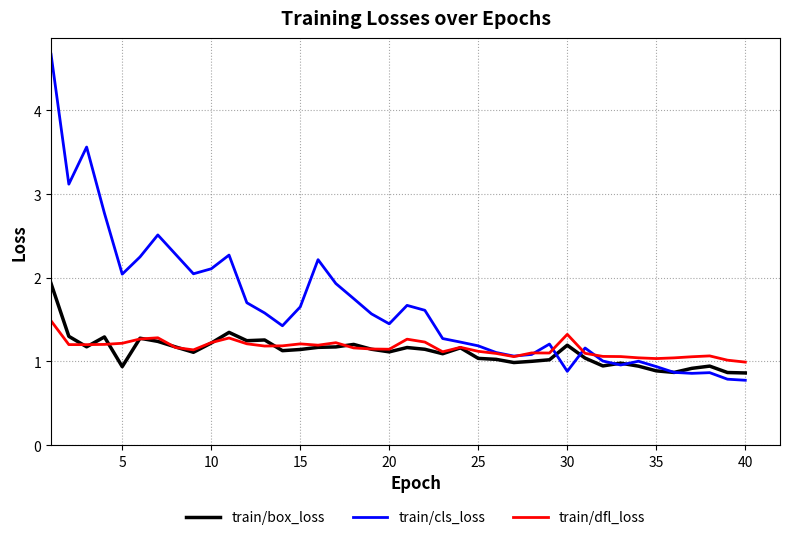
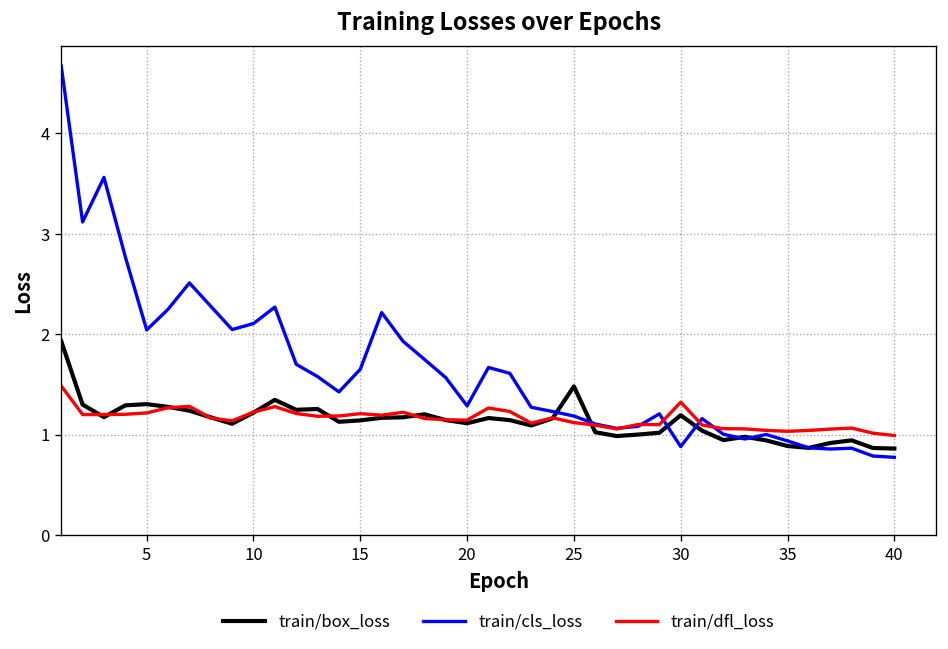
train/box_loss, 5: 0.9 -> 1.3
train/cls_loss, 20: 1.4 -> 1.3
train/box_loss, 25: 1.0 -> 1.5
